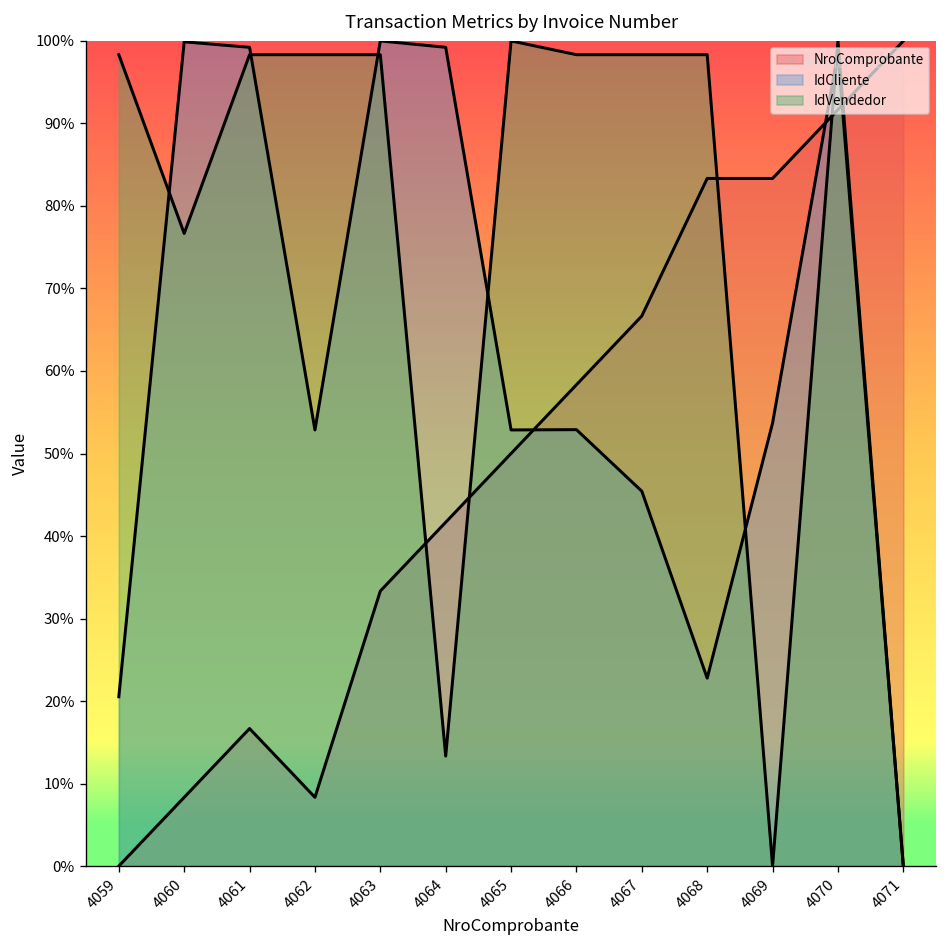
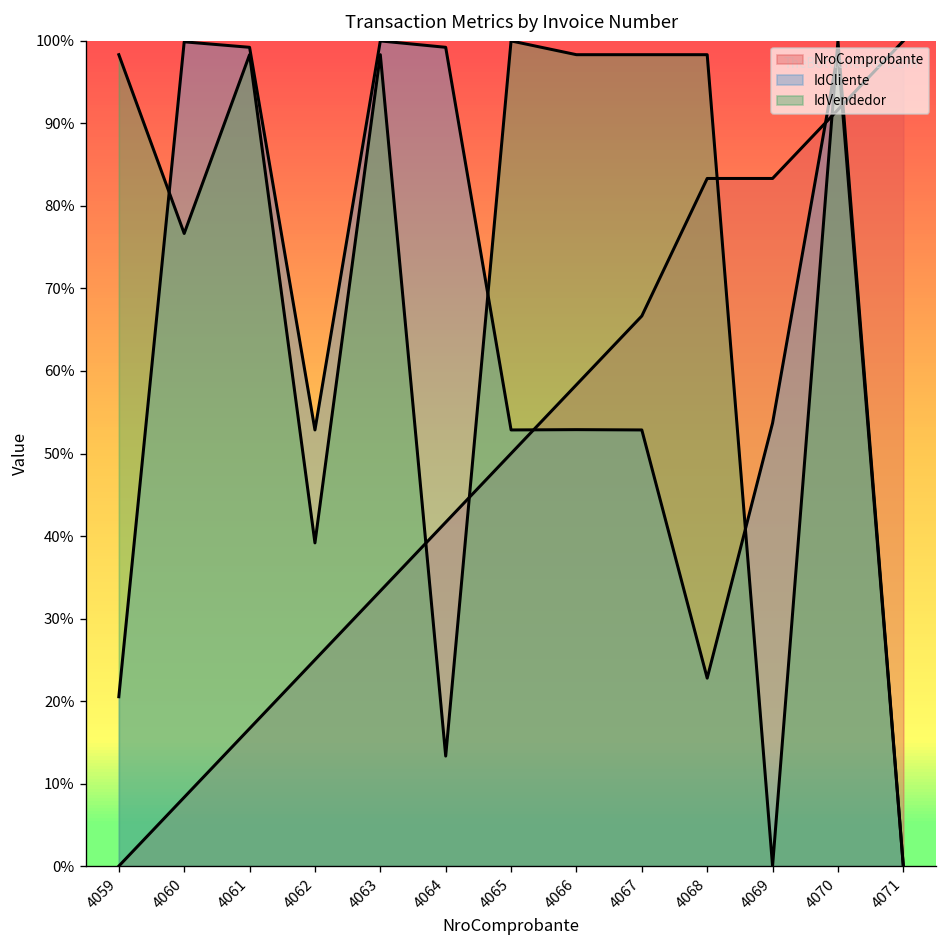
NroComprobante, 4062: 8% -> 25%
IdVendedor, 4062: 98% -> 39%
IdCliente, 4067: 45% -> 53%
